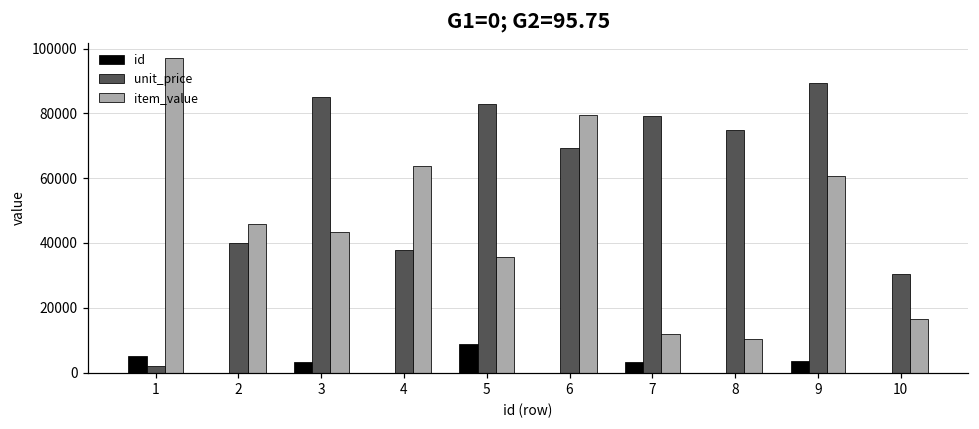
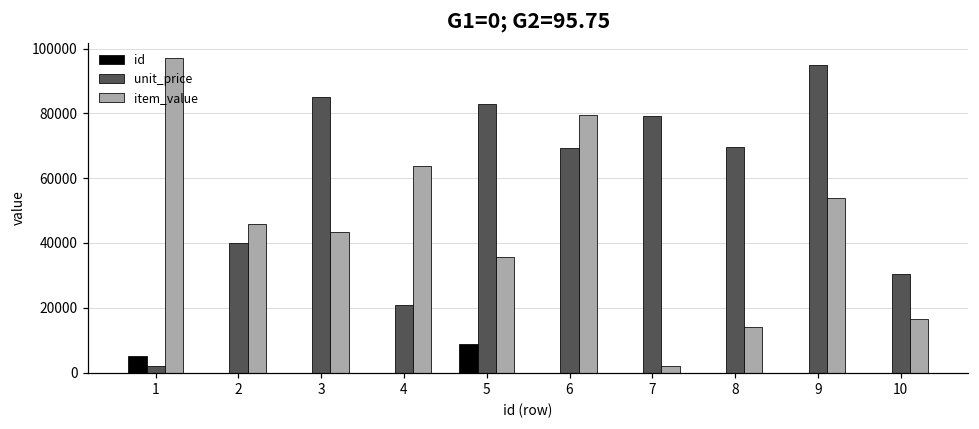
id, 3: 3000 -> 0
unit_price, 4: 38000 -> 21000
id, 7: 3000 -> 0
item_value, 7: 12000 -> 2000
unit_price, 8: 75000 -> 70000
item_value, 8: 11000 -> 14000
id, 9: 4000 -> 0
unit_price, 9: 89000 -> 95000
item_value, 9: 61000 -> 54000
